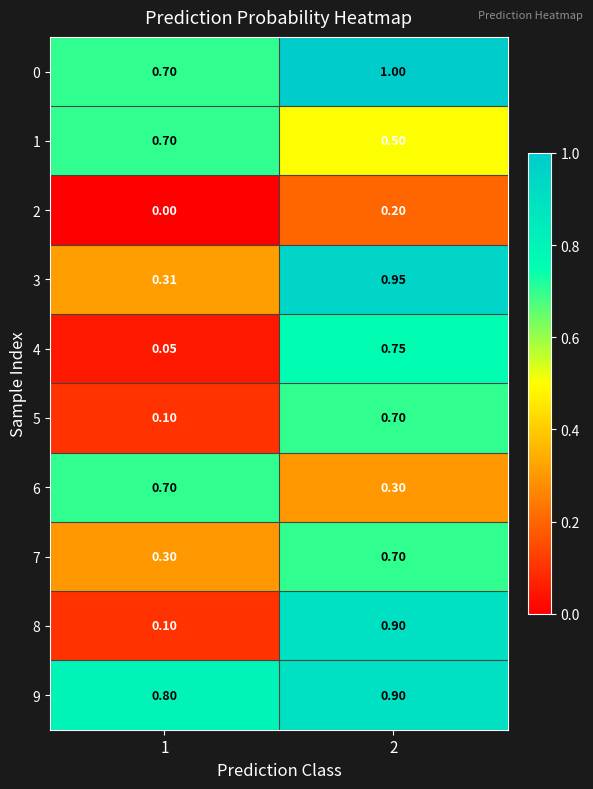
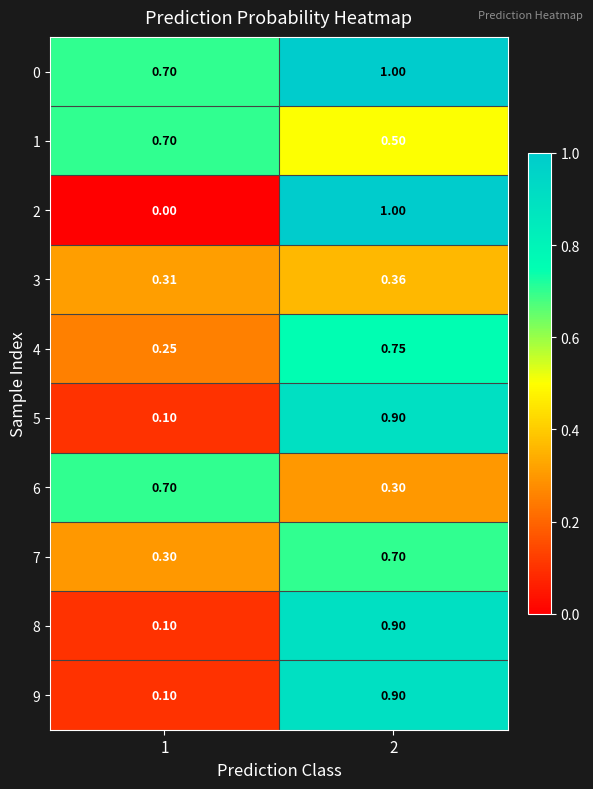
2, 2: 0.20 -> 1.00
3, 2: 0.95 -> 0.36
4, 1: 0.05 -> 0.25
5, 2: 0.70 -> 0.90
9, 1: 0.80 -> 0.10
